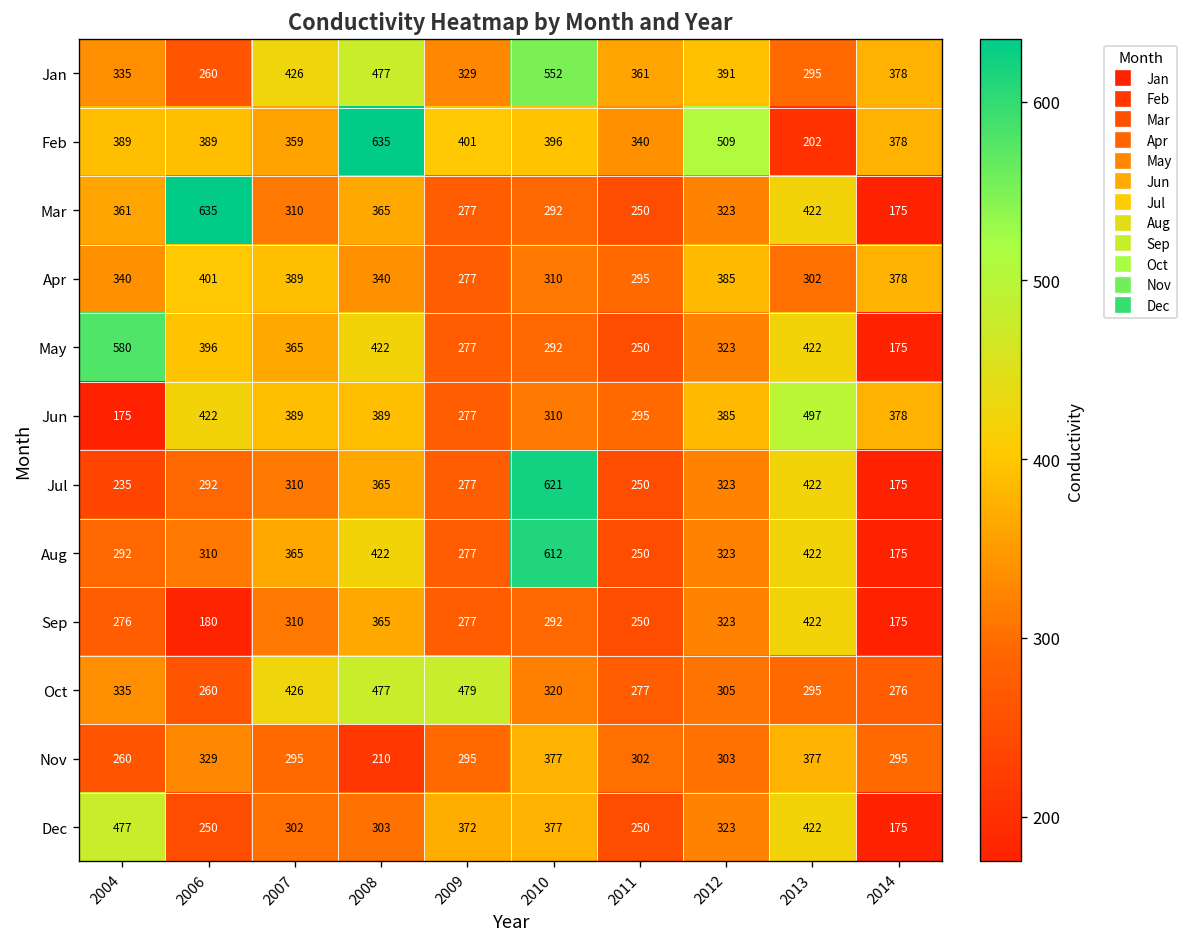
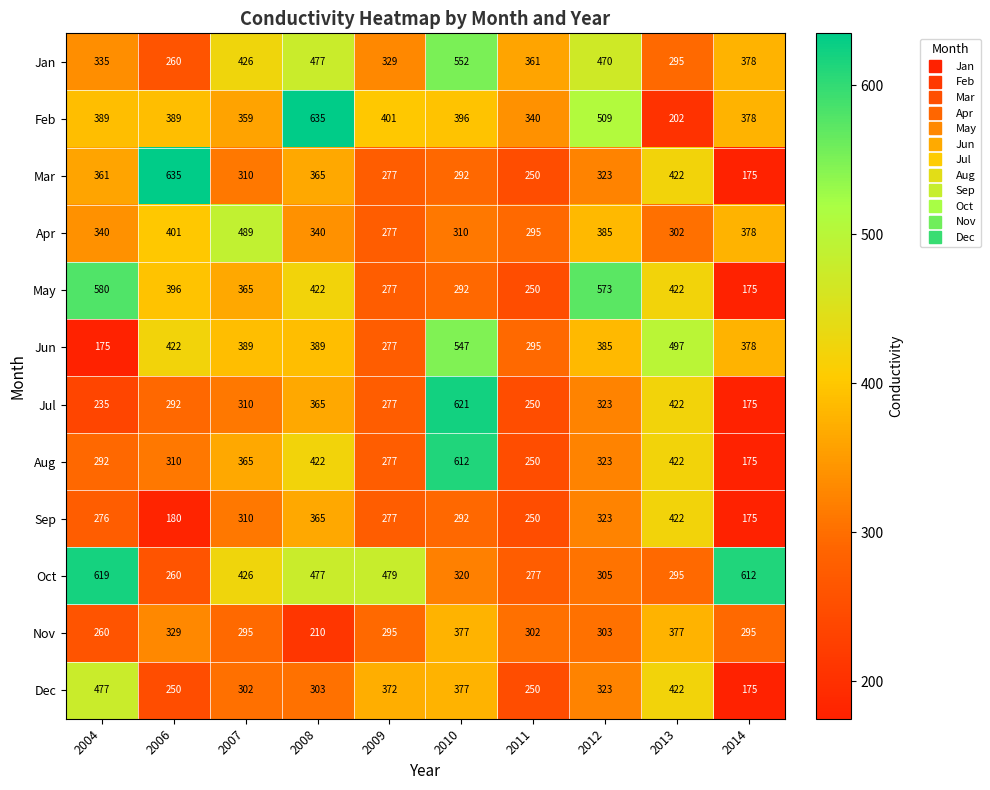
Jan, 2012: 391 -> 470
Apr, 2007: 389 -> 489
May, 2012: 323 -> 573
Jun, 2010: 310 -> 547
Oct, 2004: 335 -> 619
Oct, 2014: 276 -> 612
